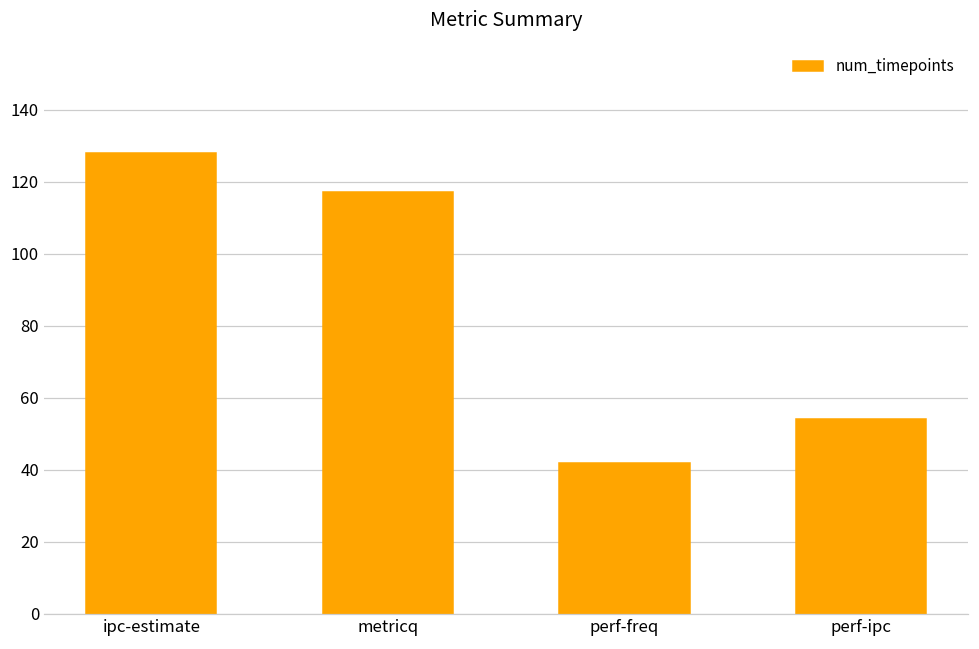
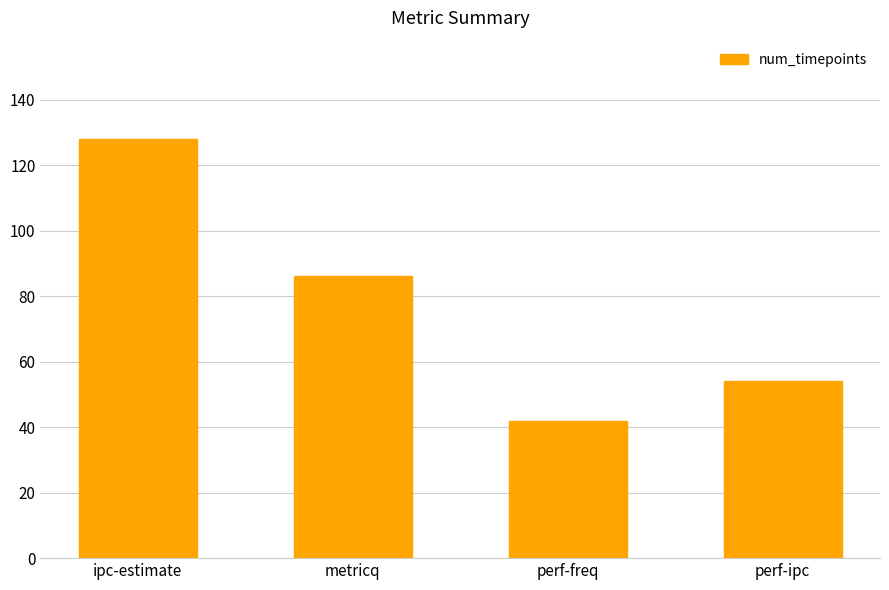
metricq: 117 -> 86
